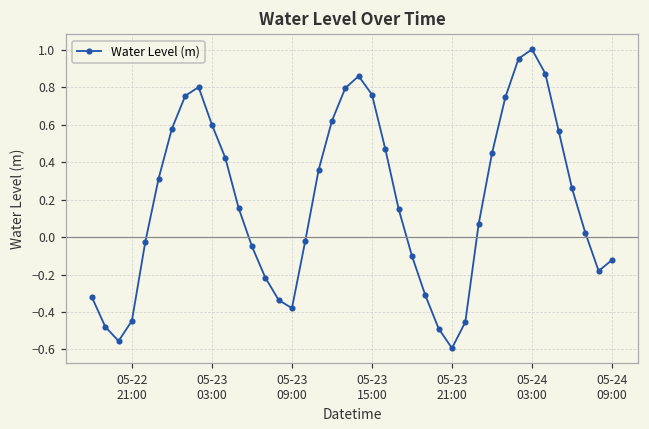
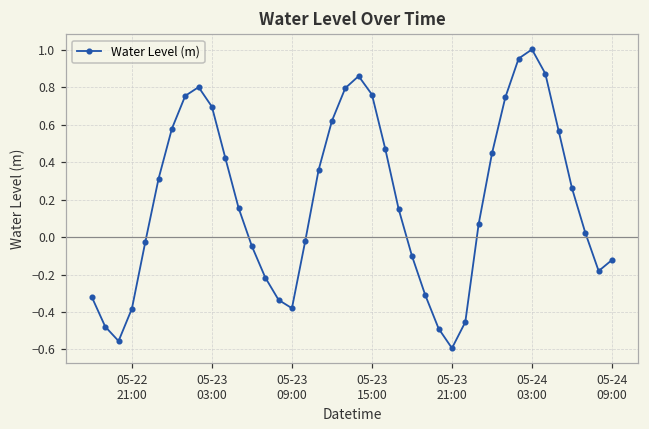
05-22 21:00: -0.45 -> -0.38
05-23 03:00: 0.60 -> 0.70
